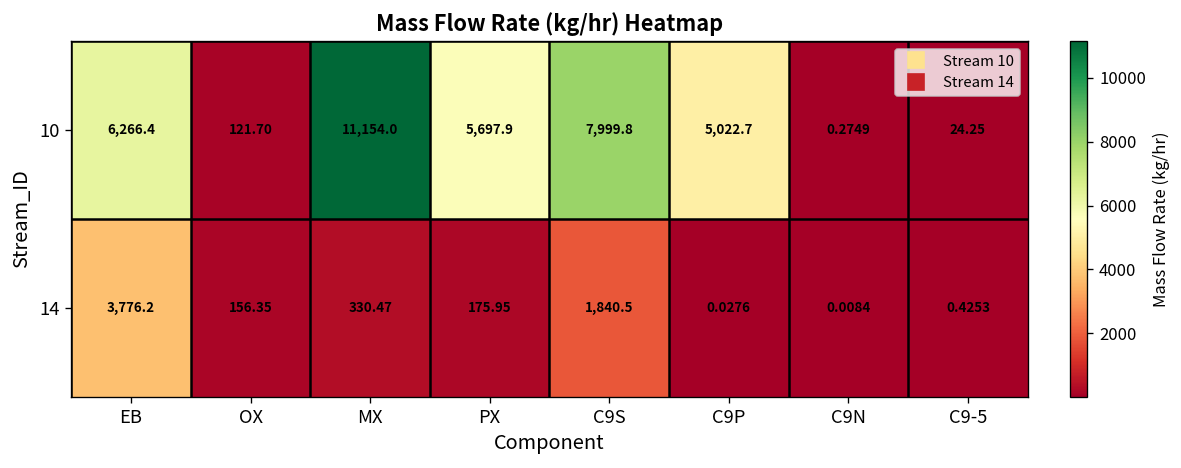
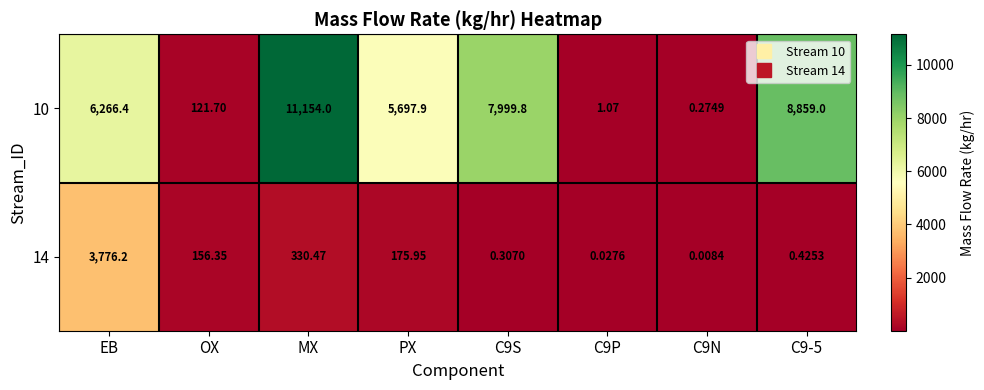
10, C9P: 5,022.7 -> 1.07
10, C9-5: 24.25 -> 8,859.0
14, C9S: 1,840.5 -> 0.3070
